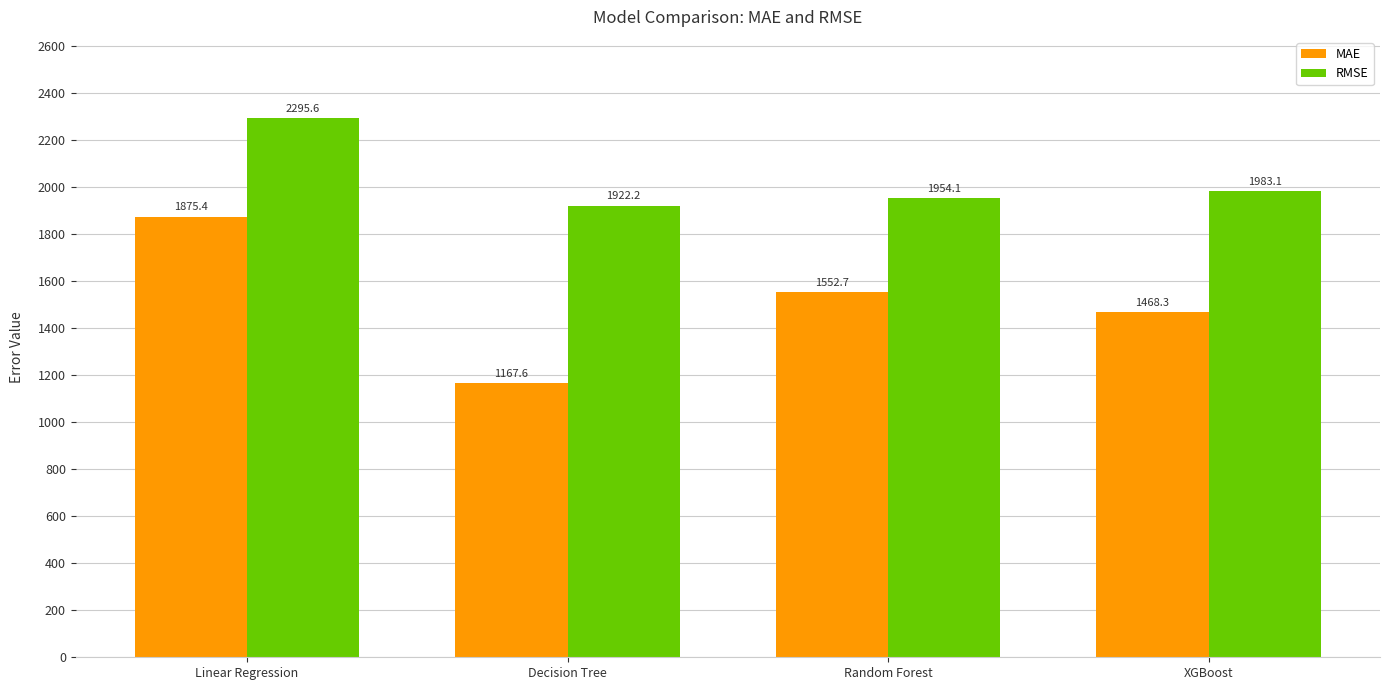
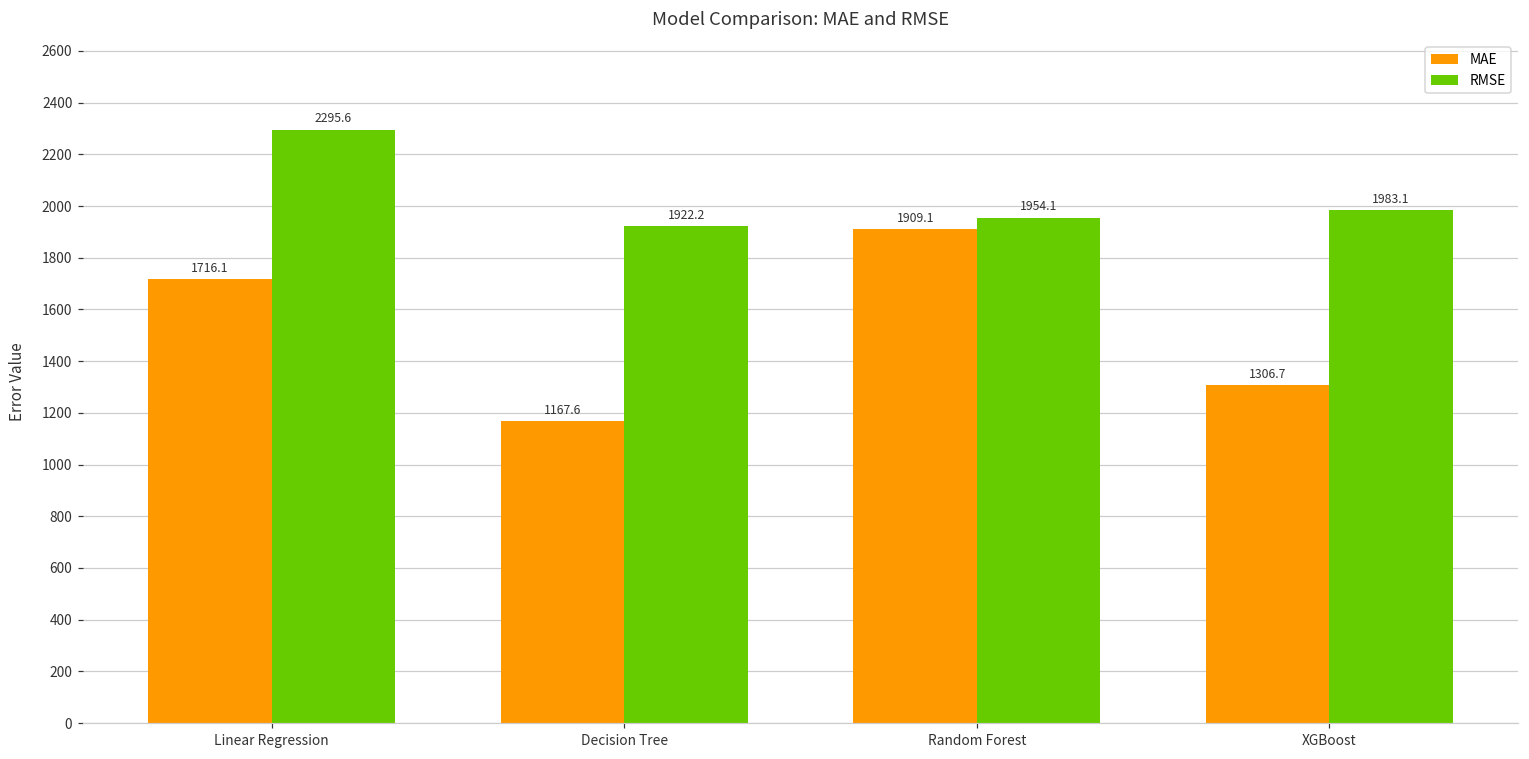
MAE, Linear Regression: 1875.4 -> 1716.1
MAE, Random Forest: 1552.7 -> 1909.1
MAE, XGBoost: 1468.3 -> 1306.7
